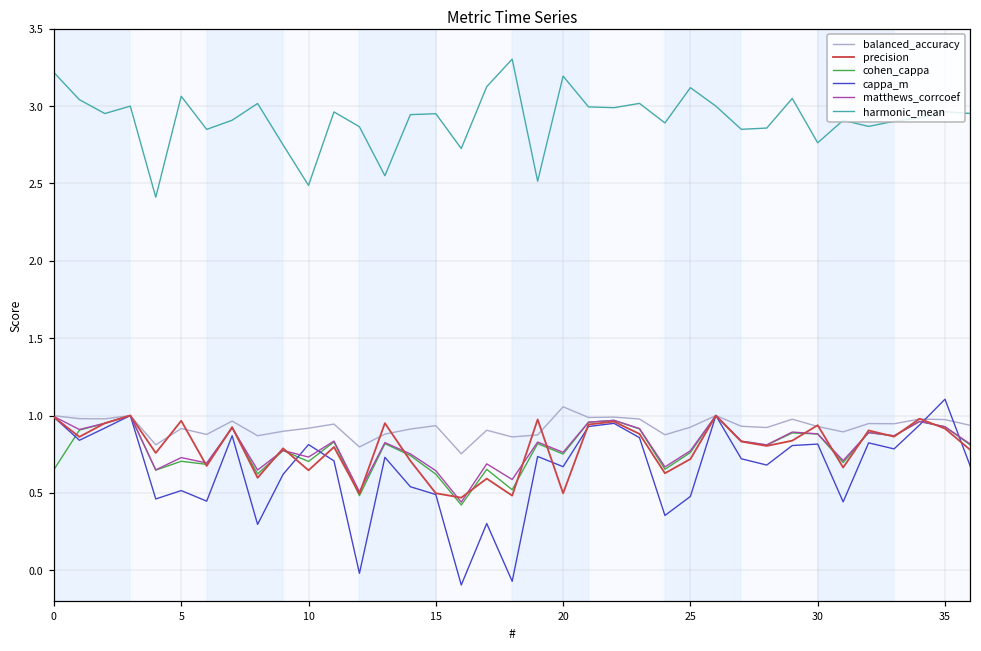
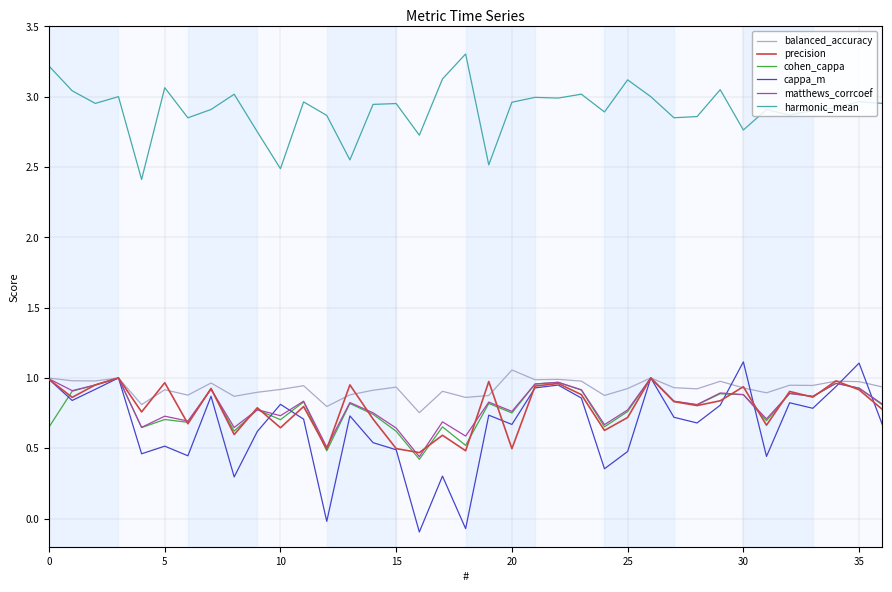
harmonic_mean, 20: 3.19 -> 2.96
cappa_m, 30: 0.82 -> 1.11
